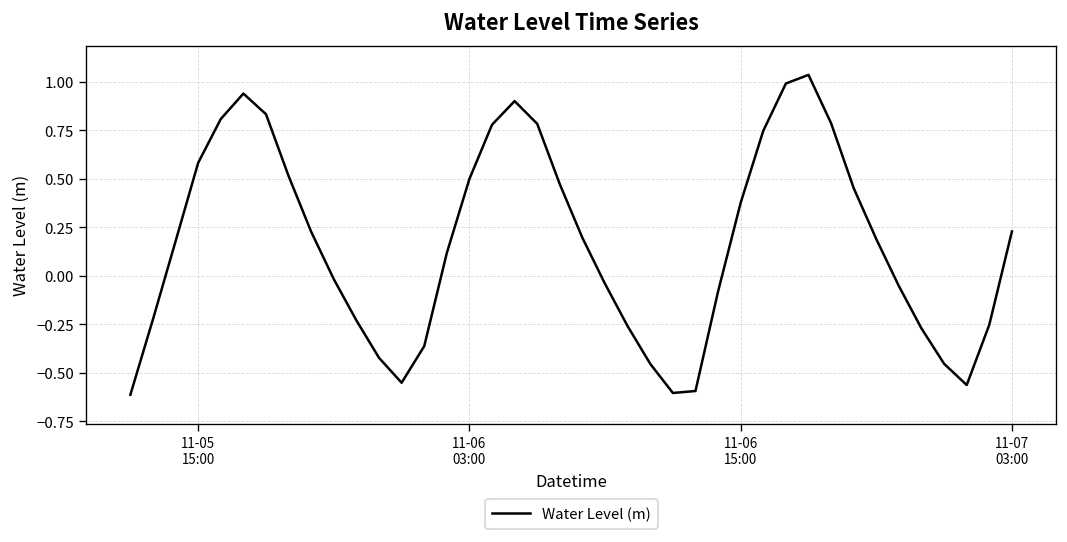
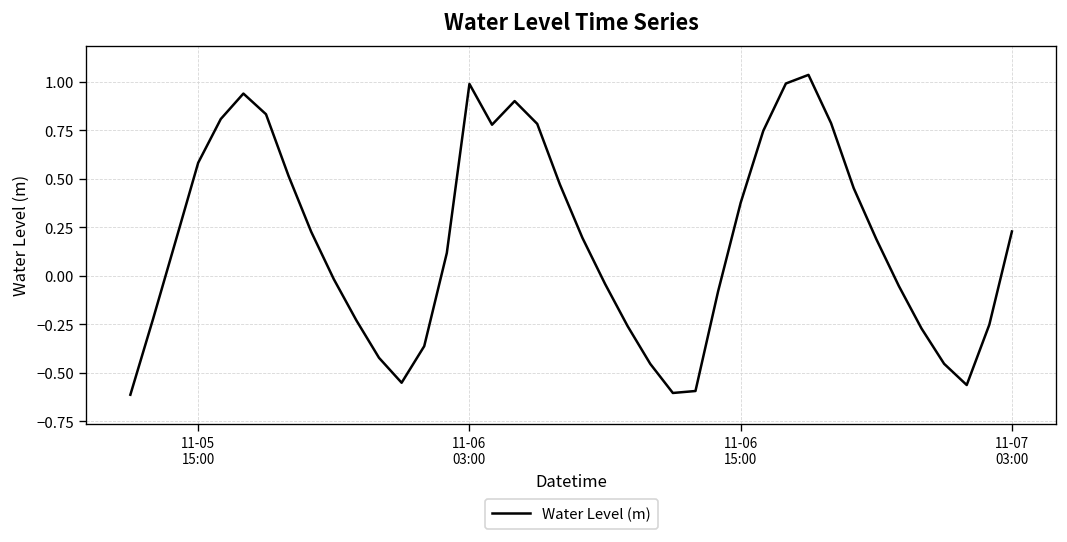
11-06 03:00: 0.50 -> 0.99
